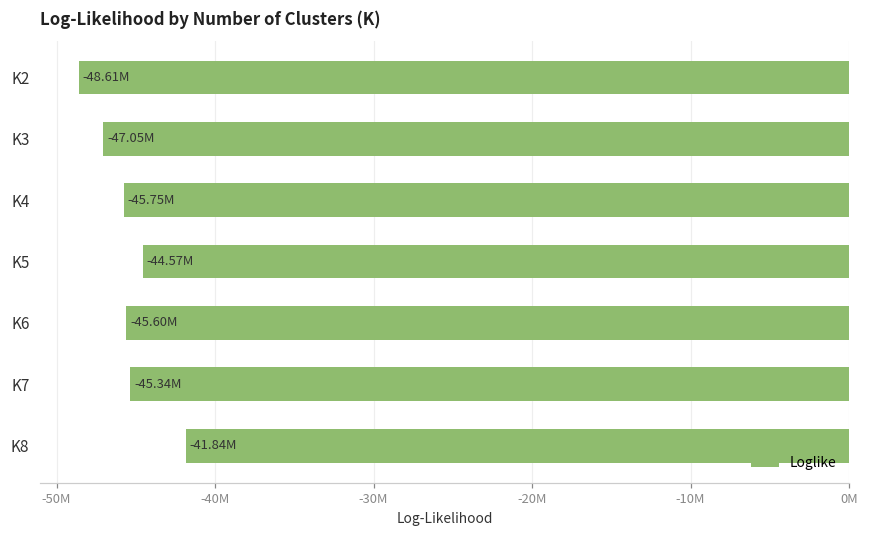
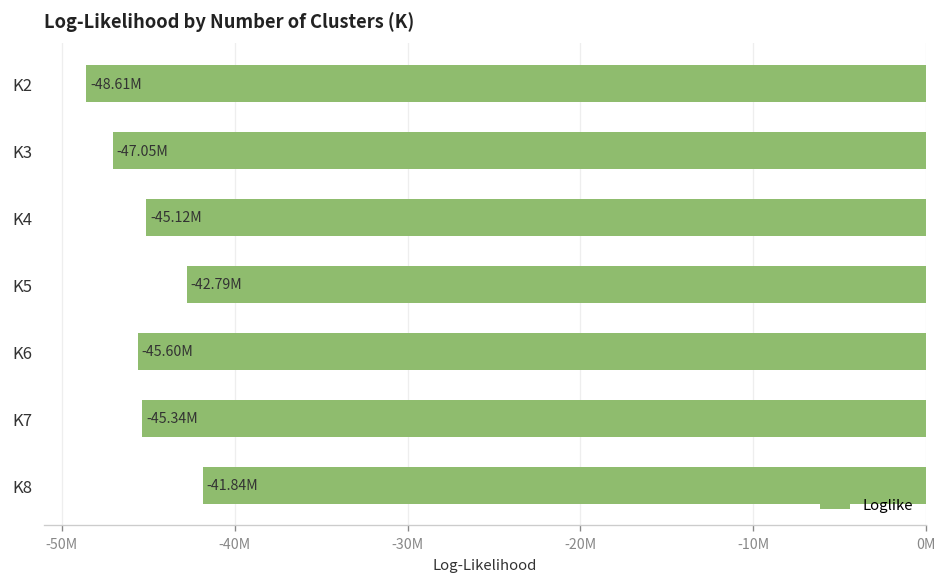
K4: -45.75M -> -45.12M
K5: -44.57M -> -42.79M
